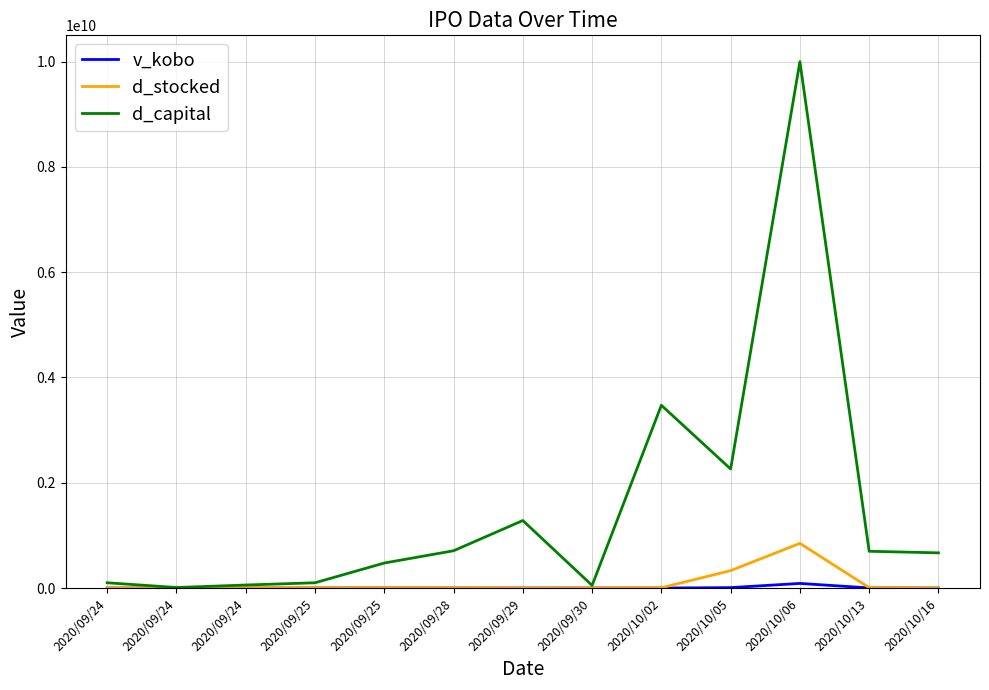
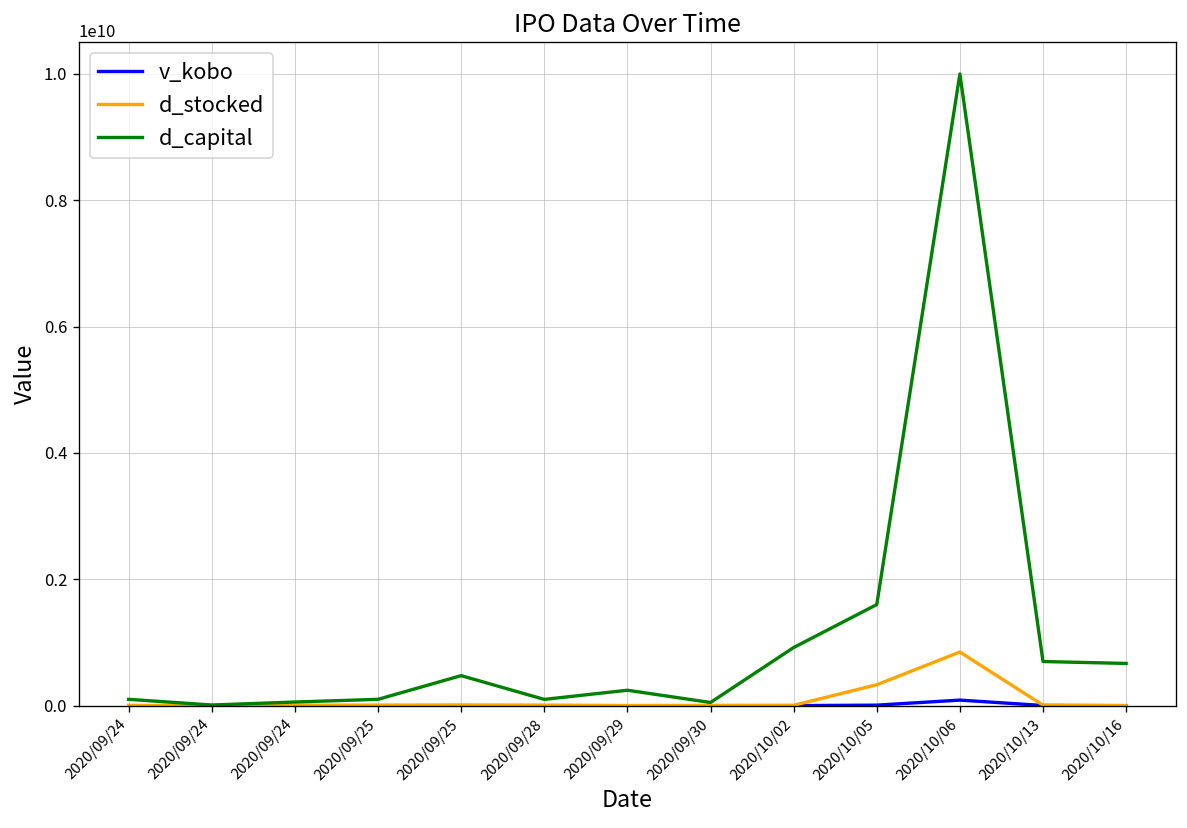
d_capital, 2020/09/28: 700000000 -> 100000000
d_capital, 2020/09/29: 1300000000 -> 200000000
d_capital, 2020/10/02: 3500000000 -> 900000000
d_capital, 2020/10/05: 2300000000 -> 1600000000
